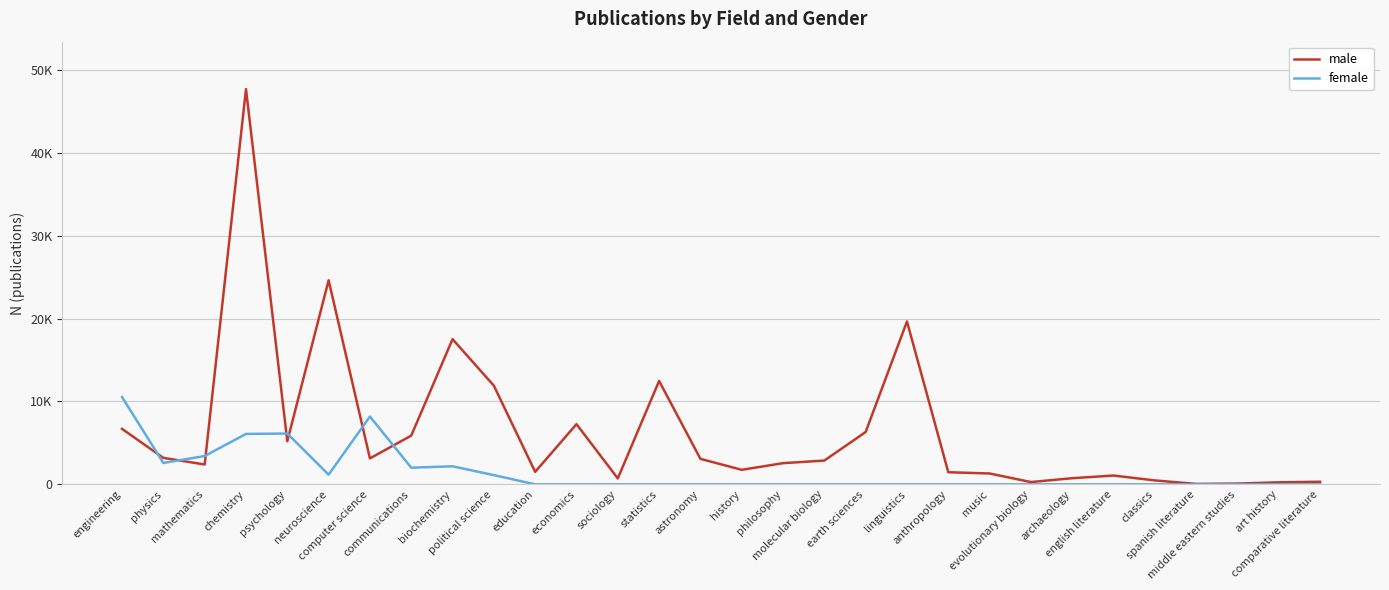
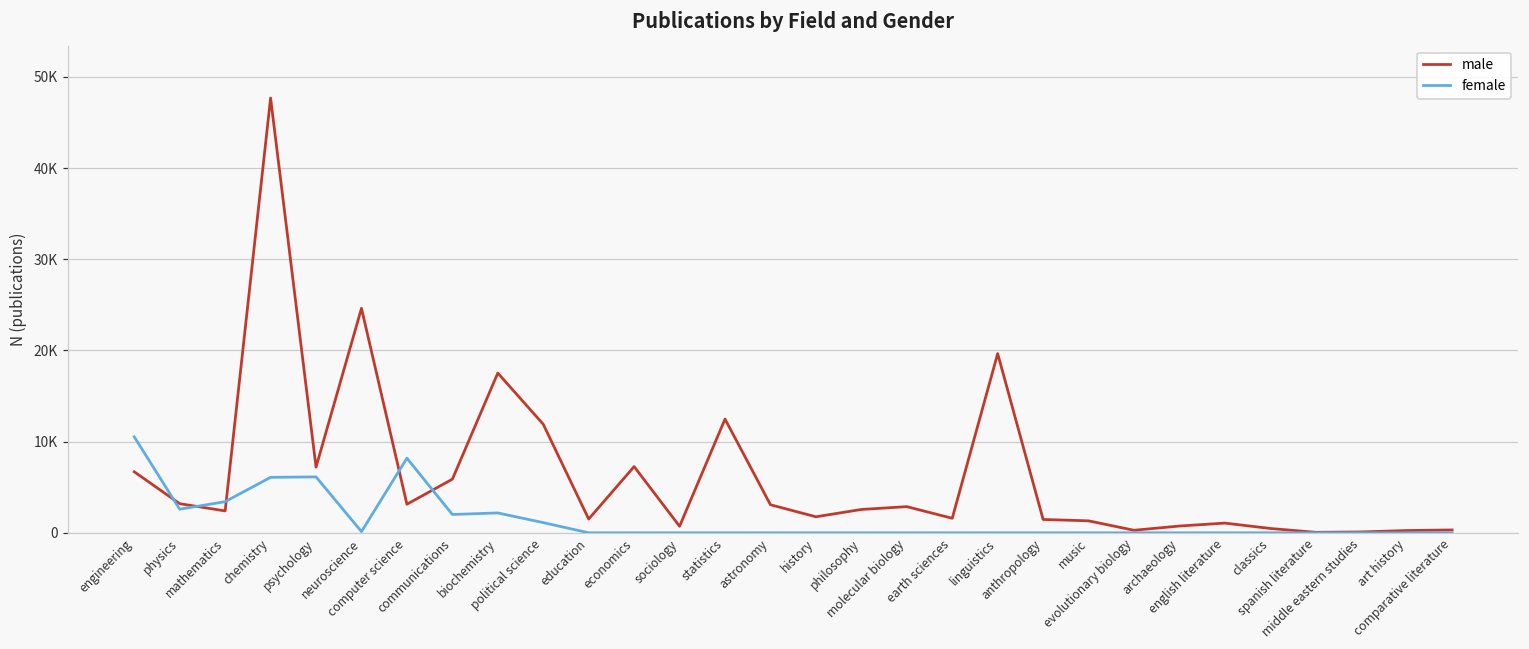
male, psychology: 5000 -> 7000
female, neuroscience: 1000 -> 0
male, earth sciences: 6000 -> 2000
